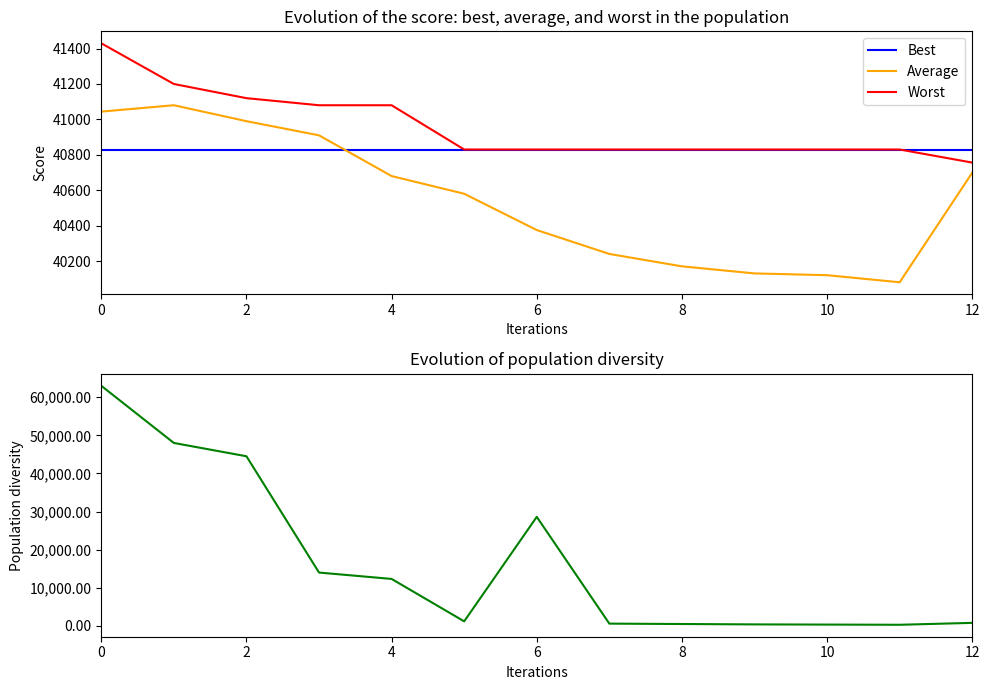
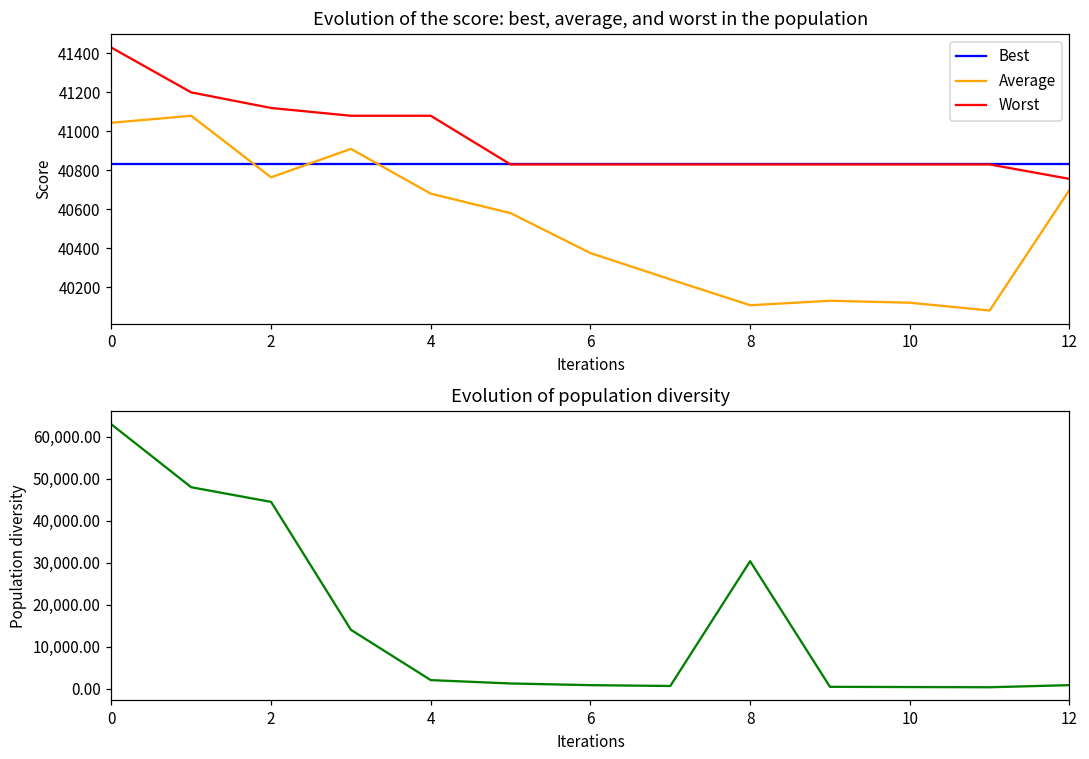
Evolution of the score: best, average, and worst in the population, Average, 2: 40990 -> 40760
Evolution of the score: best, average, and worst in the population, Average, 8: 40170 -> 40110
Evolution of population diversity, 4: 12,000 -> 2,000
Evolution of population diversity, 6: 29,000 -> 1,000
Evolution of population diversity, 8: 1,000 -> 30,000
